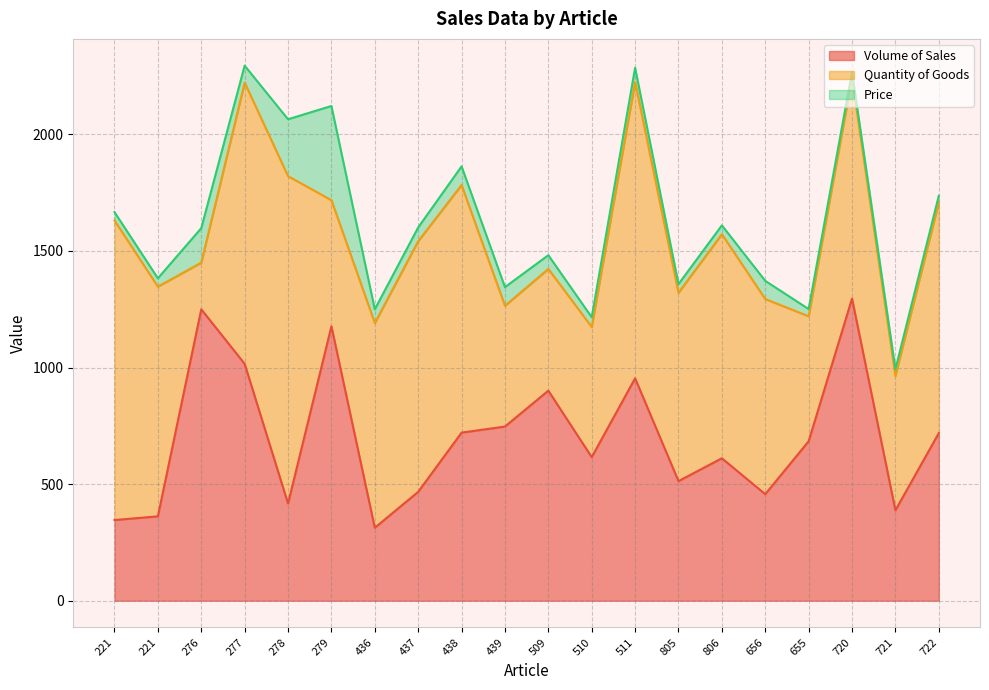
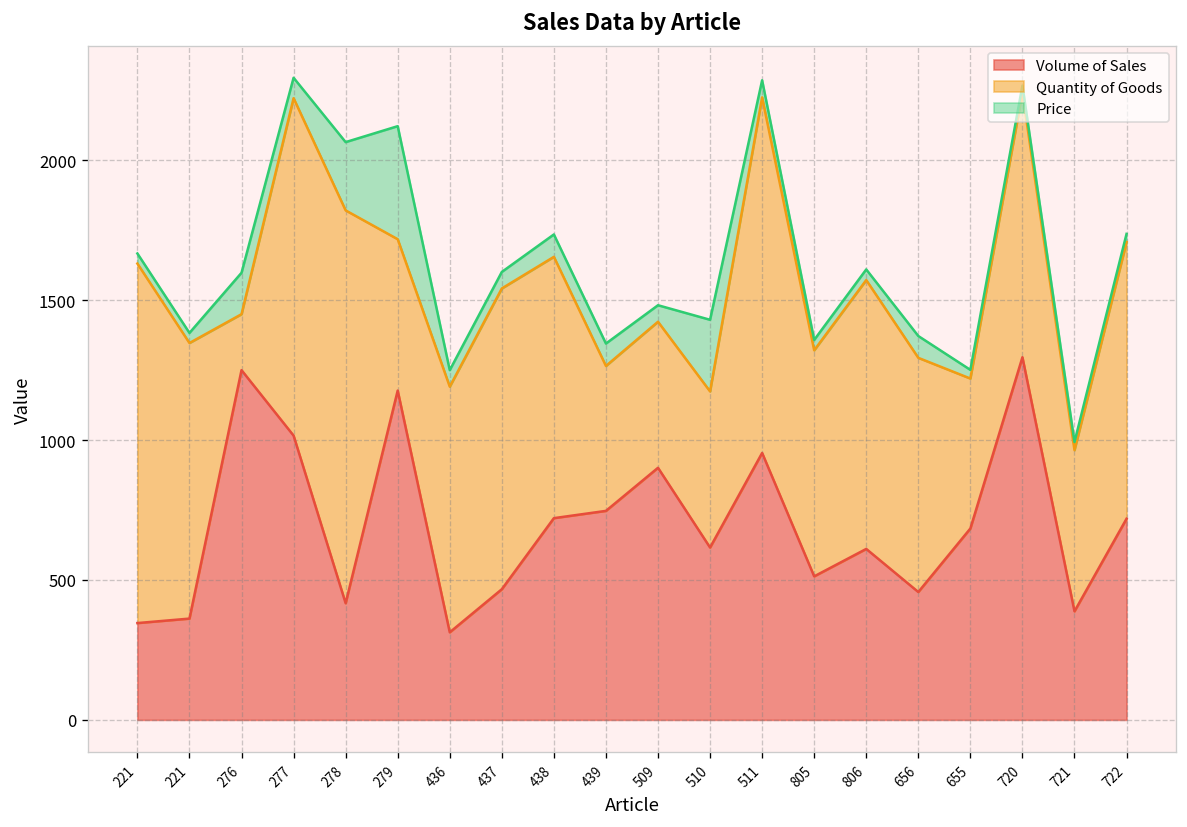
Quantity of Goods, 438: 1060 -> 930
Price, 510: 40 -> 260
